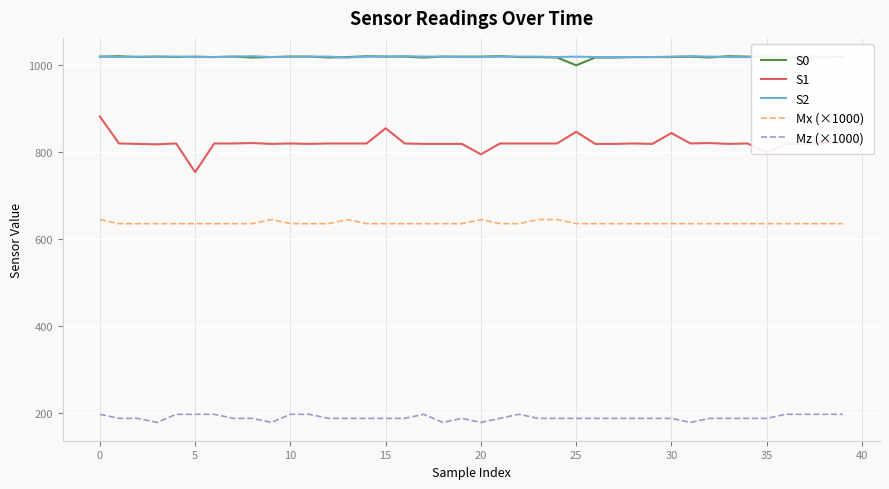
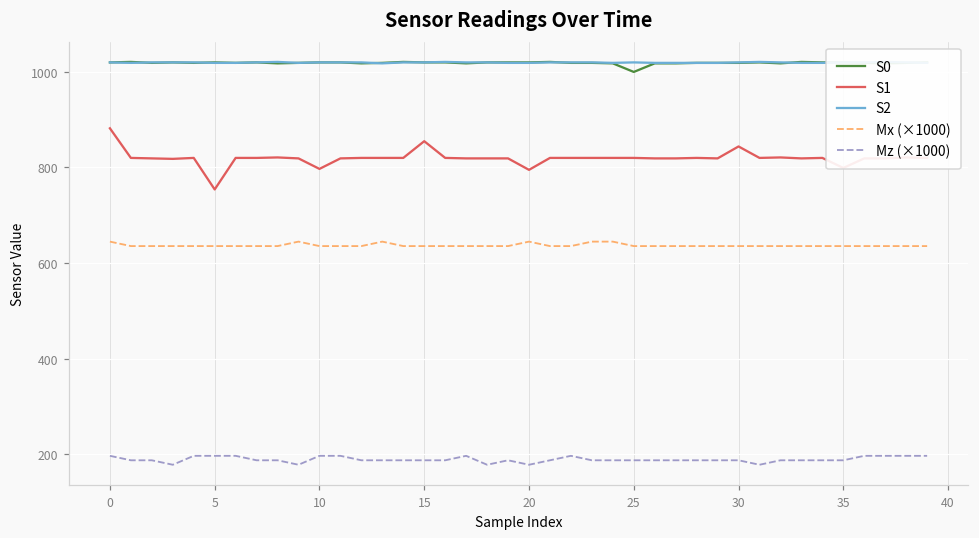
S1, 10: 820 -> 800
S1, 25: 850 -> 820
